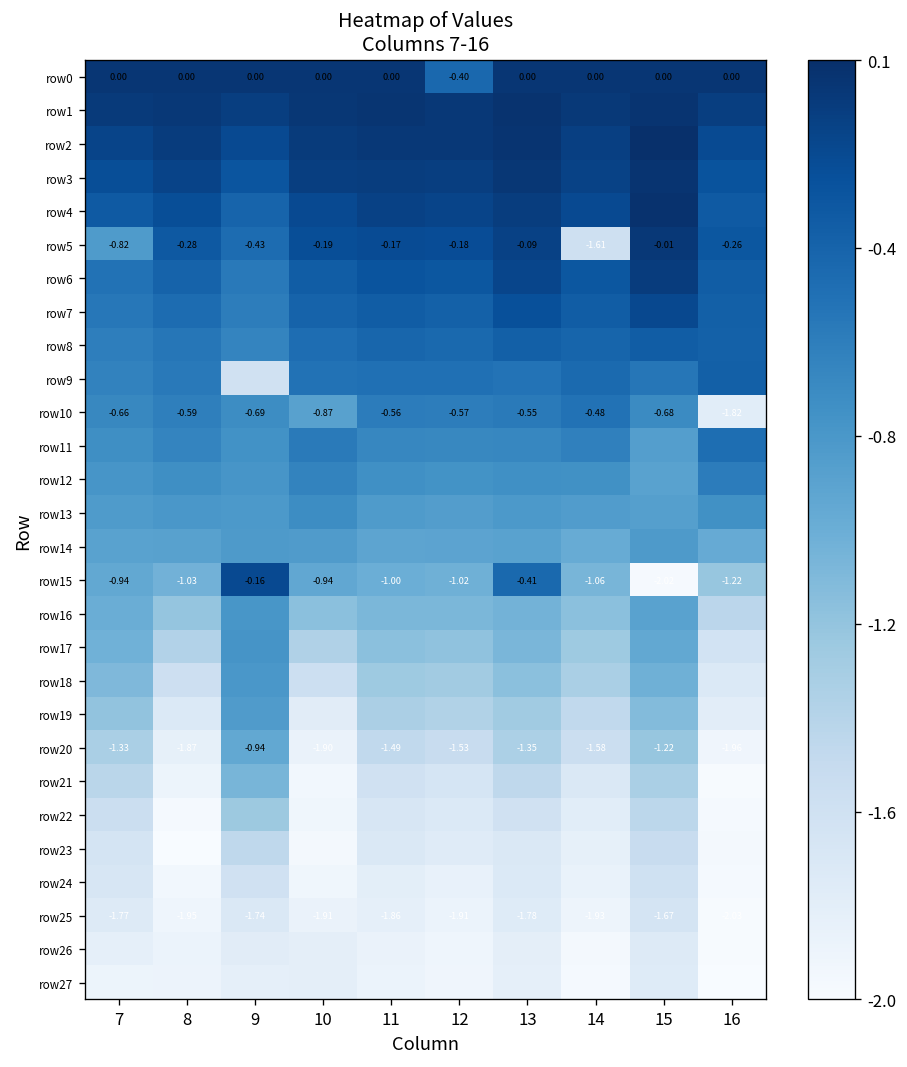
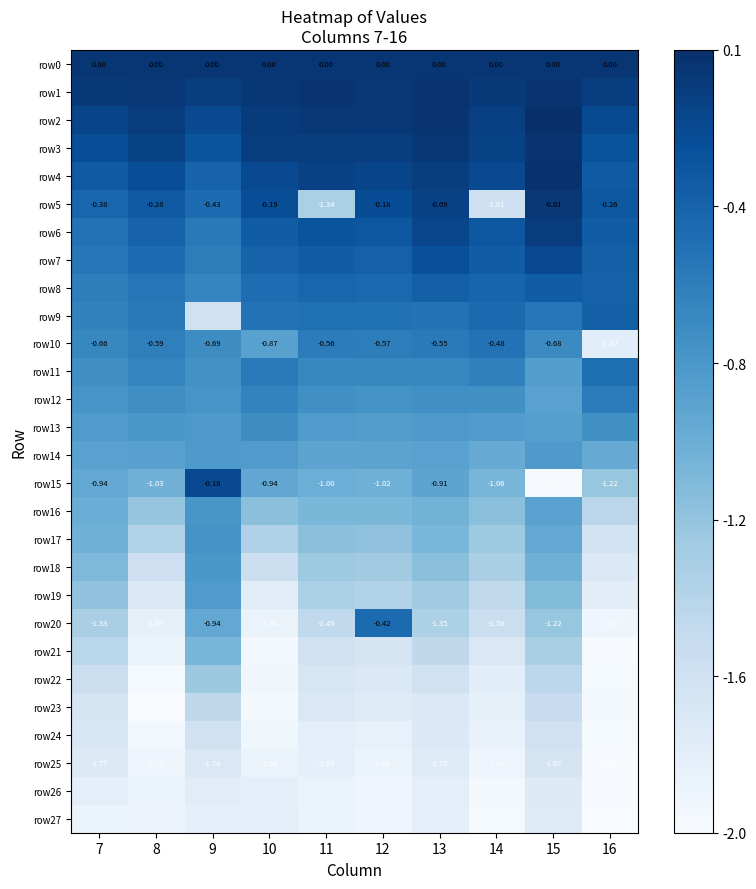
row0, 12: -0.40 -> 0.00
row5, 7: -0.82 -> -0.38
row5, 11: -0.17 -> -1.34
row15, 13: -0.41 -> -0.91
row20, 12: -1.53 -> -0.42
